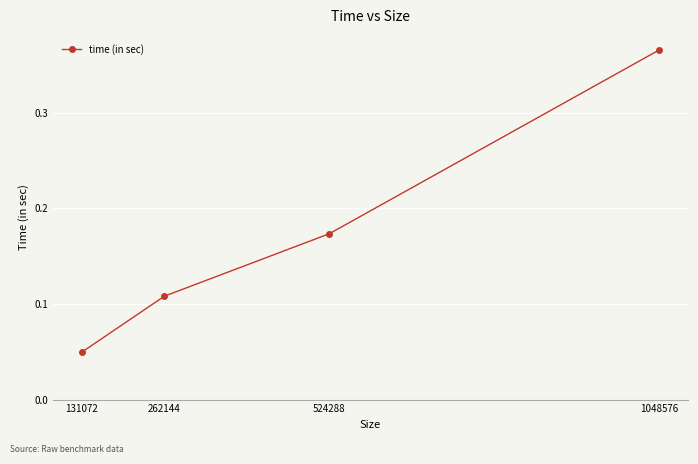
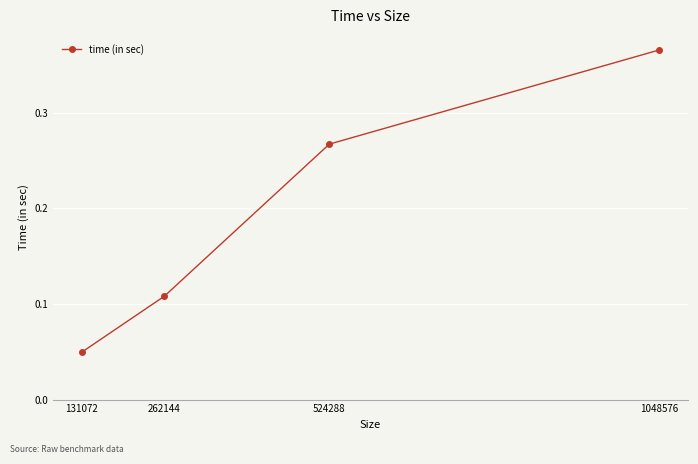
524288: 0.17 -> 0.27
